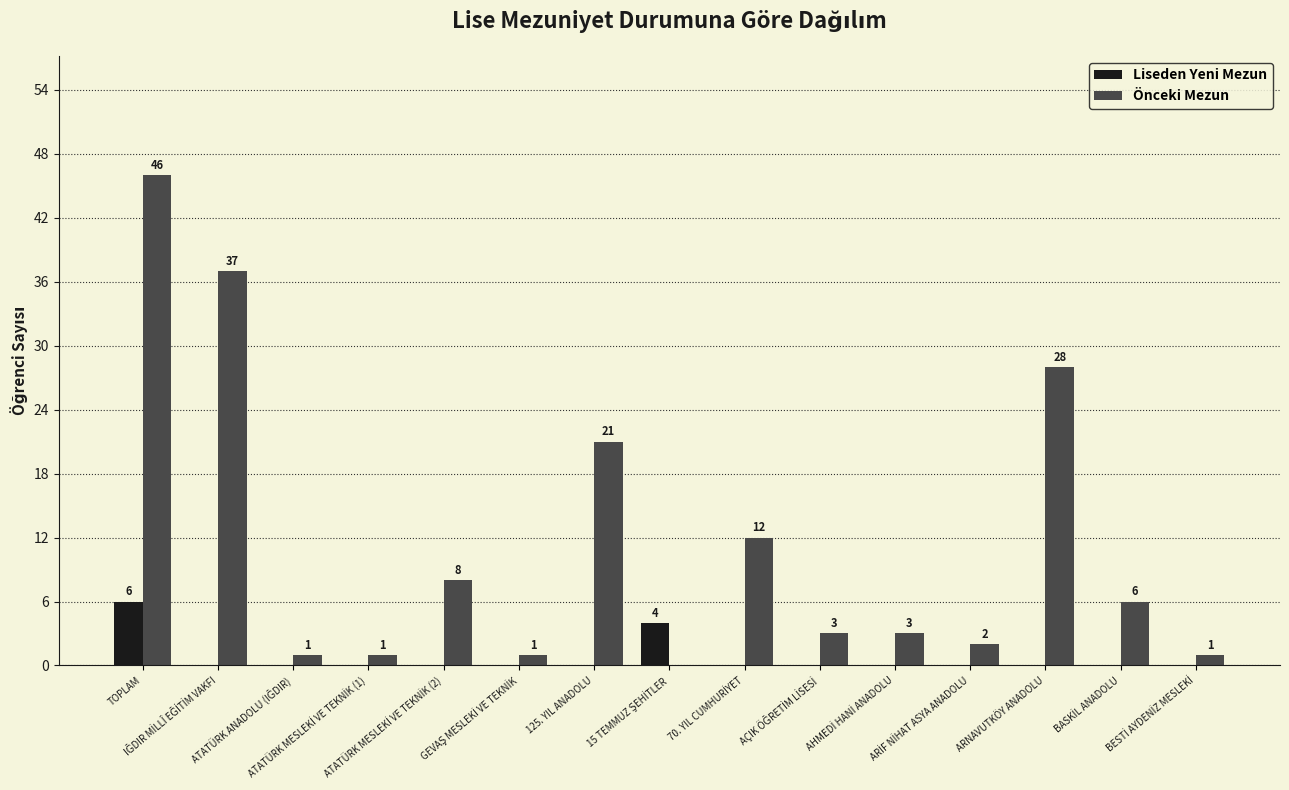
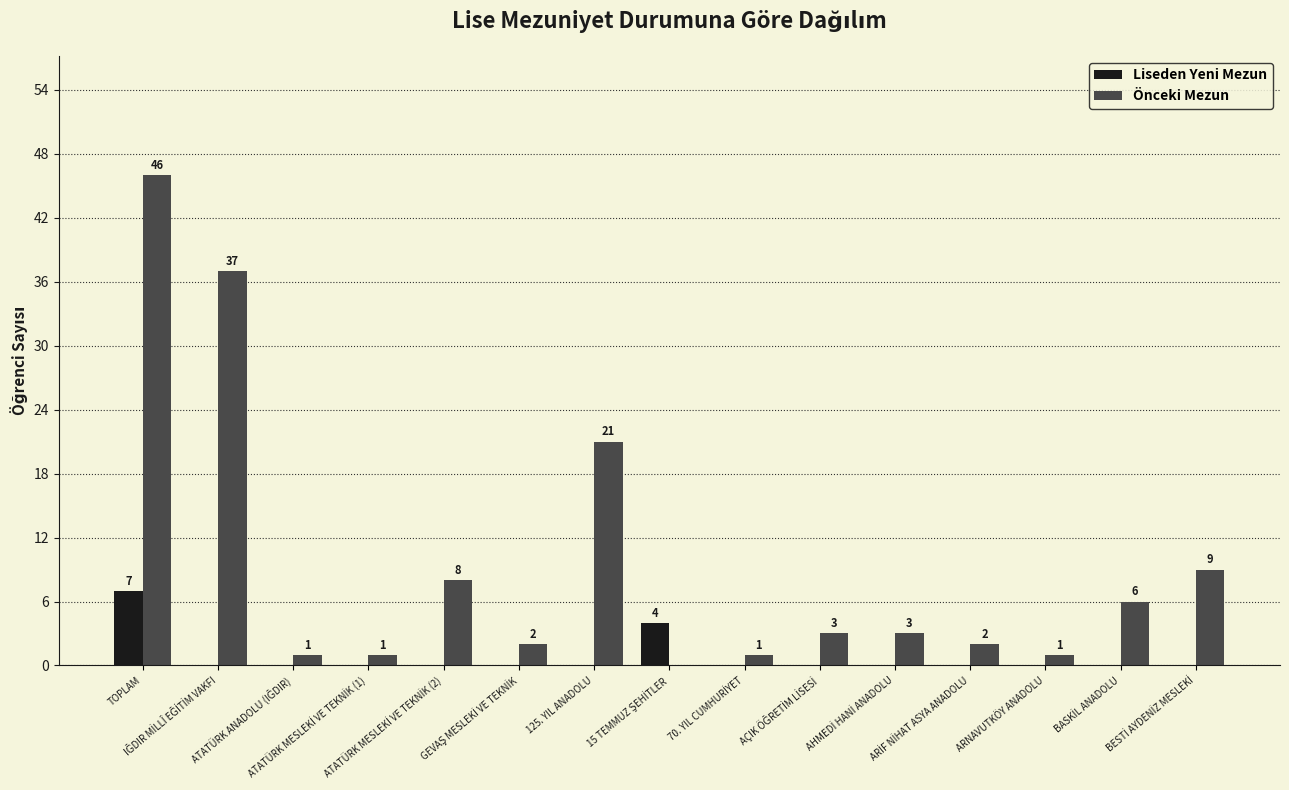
Liseden Yeni Mezun, TOPLAM: 6 -> 7
Önceki Mezun, GEVAŞ MESLEKİ VE TEKNİK: 1 -> 2
Önceki Mezun, 70. YIL CUMHURİYET: 12 -> 1
Önceki Mezun, ARNAVUTKÖY ANADOLU: 28 -> 1
Önceki Mezun, BESTİ AYDENİZ MESLEKİ: 1 -> 9
